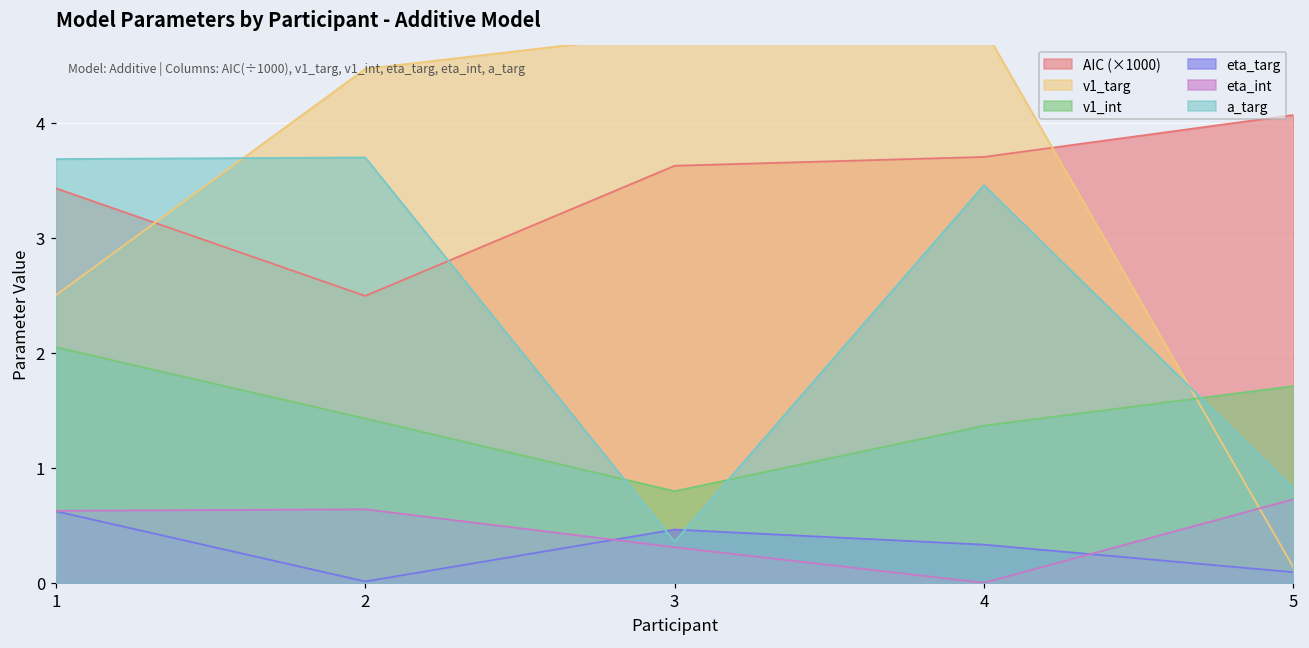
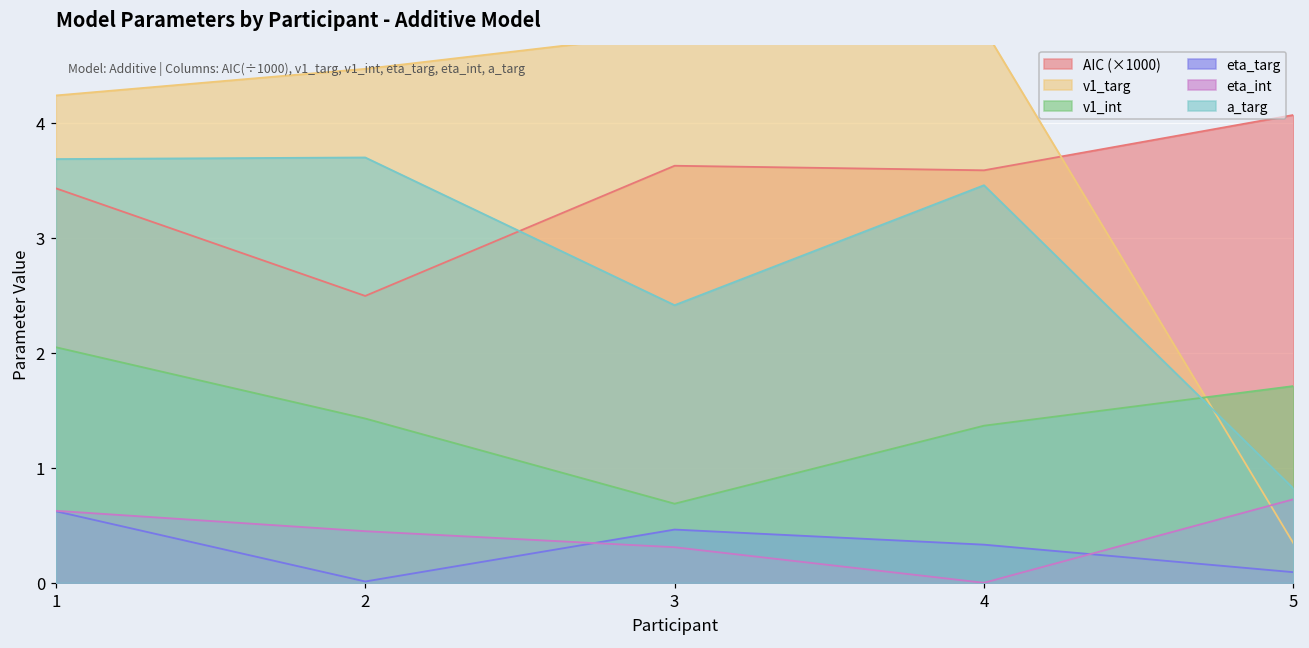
v1_targ, 1: 2.50 -> 4.24
eta_int, 2: 0.64 -> 0.45
v1_int, 3: 0.80 -> 0.69
a_targ, 3: 0.36 -> 2.41
AIC (×1000), 4: 3.70 -> 3.59
v1_targ, 5: 0.13 -> 0.35
